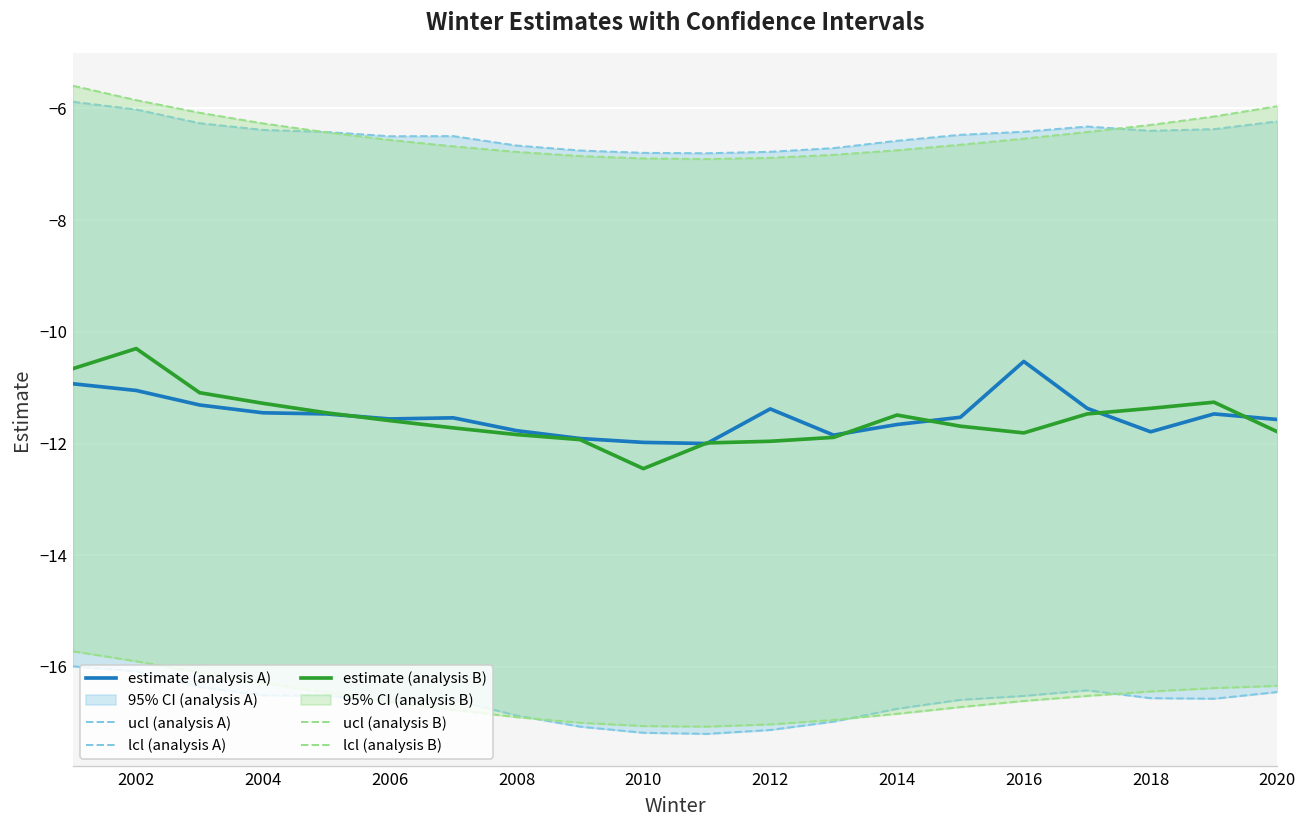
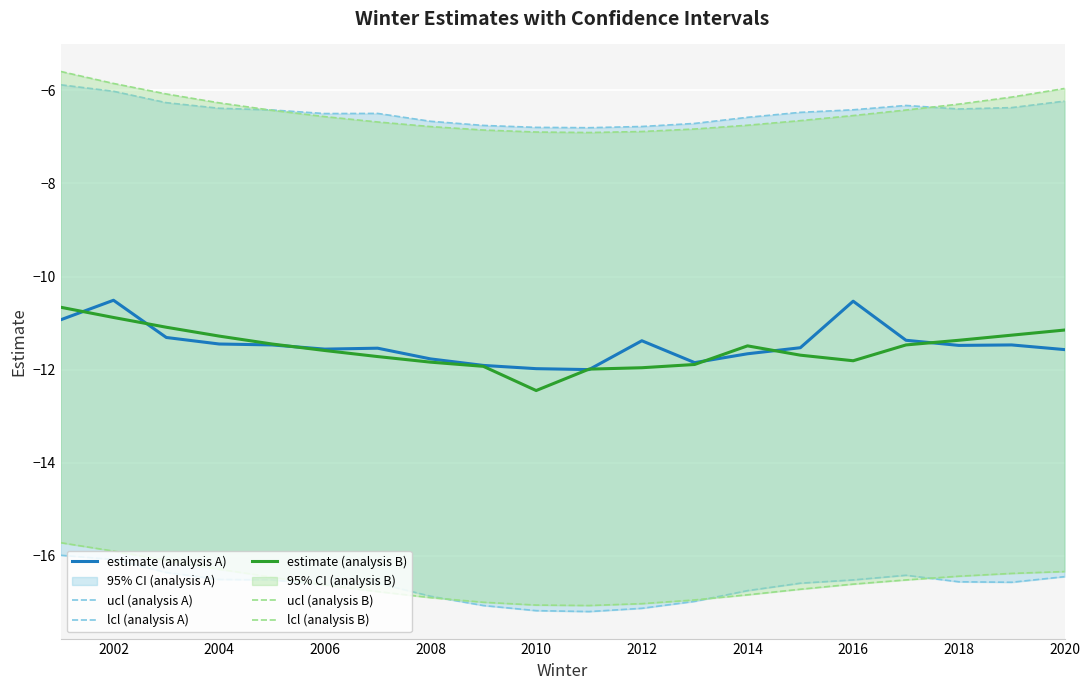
estimate (analysis A), 2002: -11.1 -> -10.5
estimate (analysis B), 2002: -10.3 -> -10.9
estimate (analysis A), 2018: -11.8 -> -11.5
estimate (analysis B), 2020: -11.8 -> -11.2
